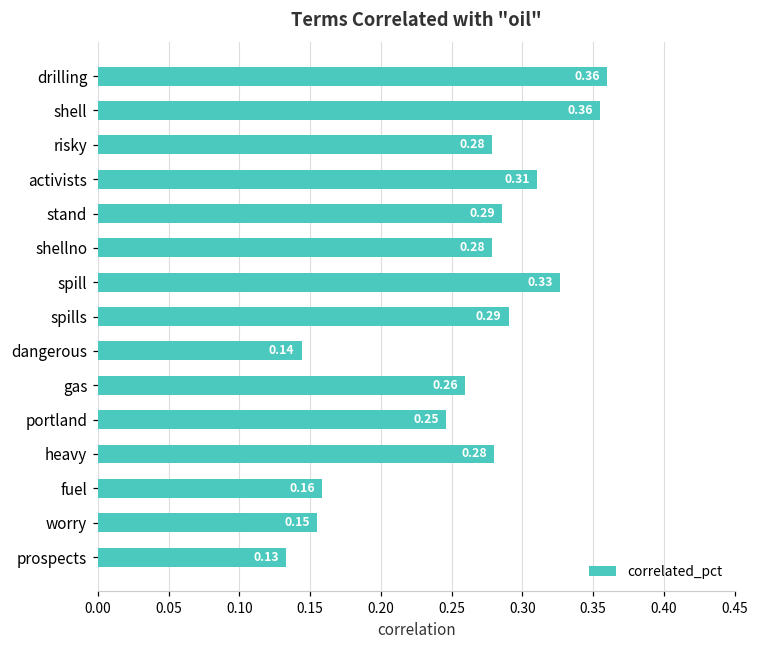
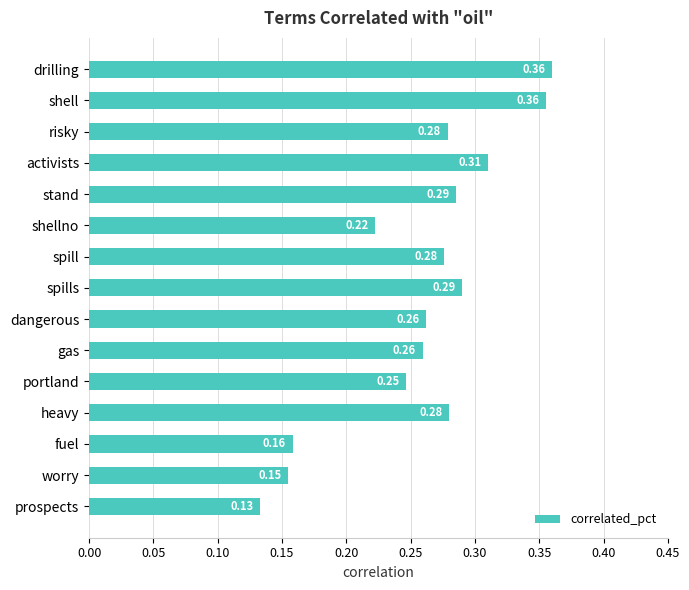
shellno: 0.28 -> 0.22
spill: 0.33 -> 0.28
dangerous: 0.14 -> 0.26
